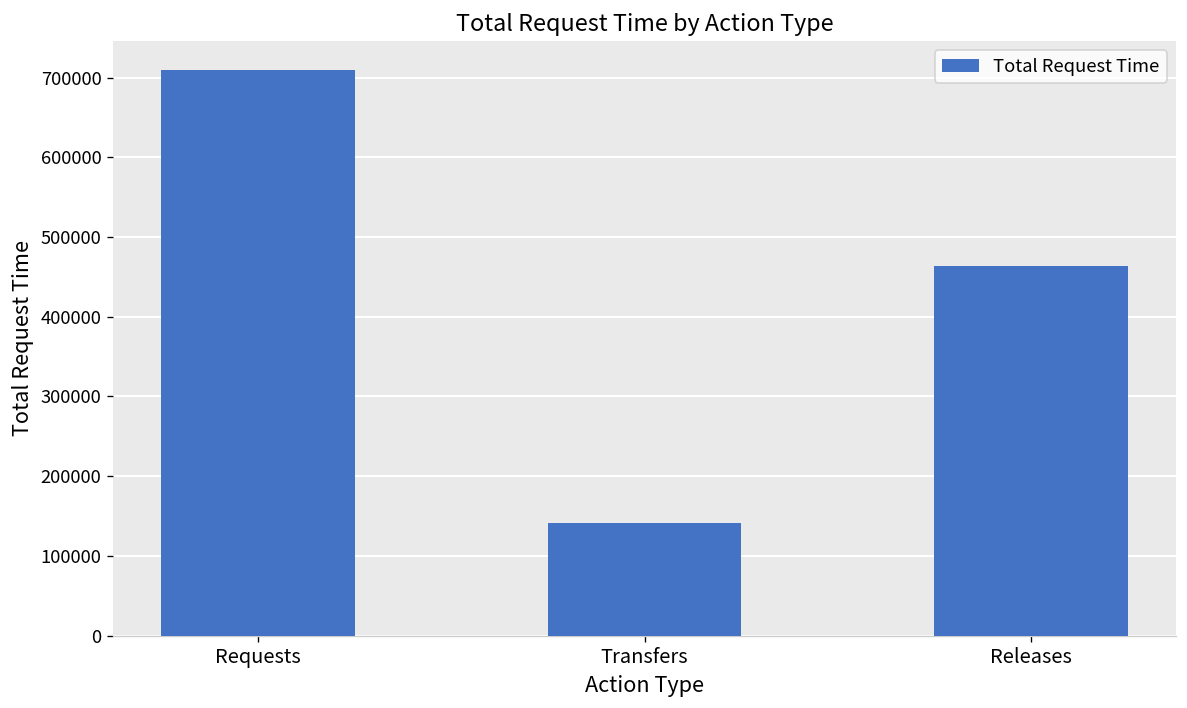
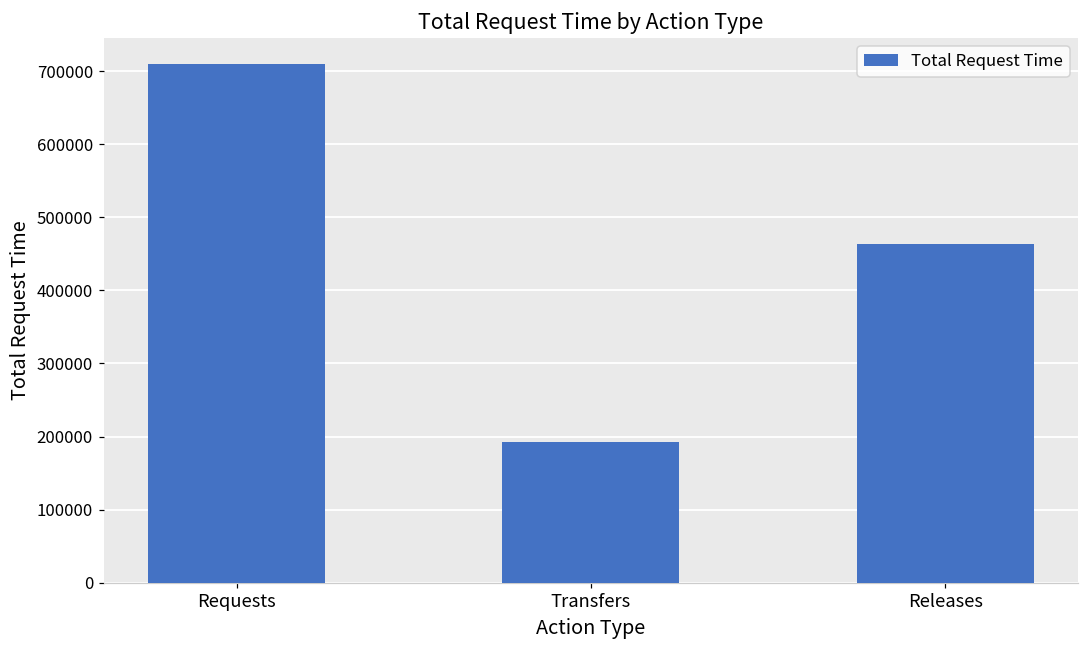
Transfers: 140000 -> 190000
